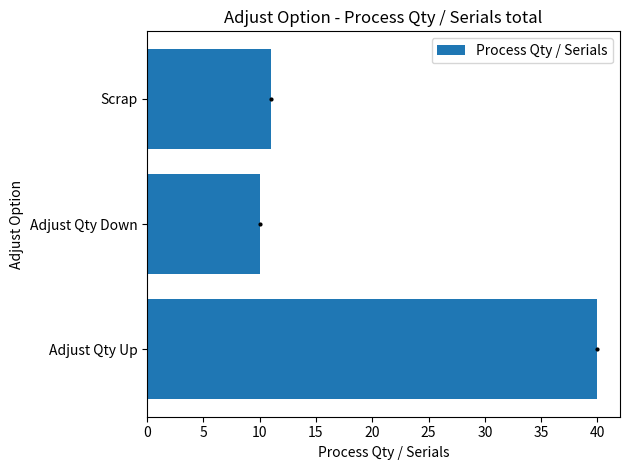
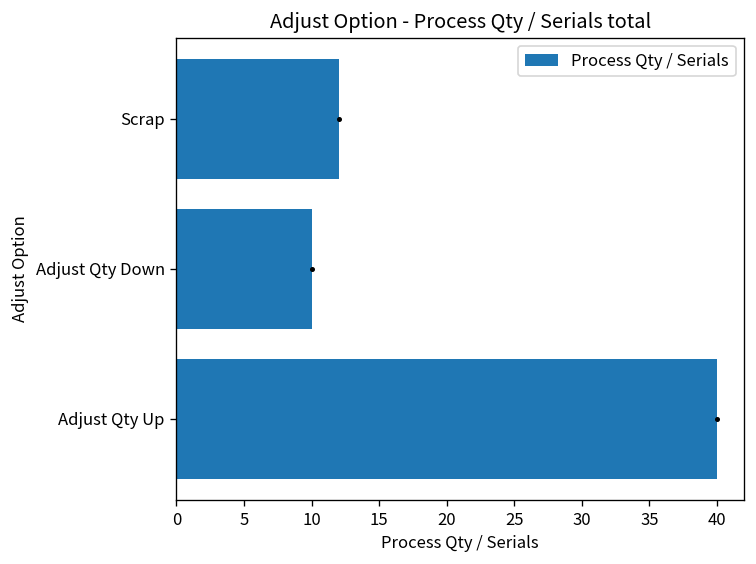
Process Qty / Serials, Scrap: 11 -> 12
